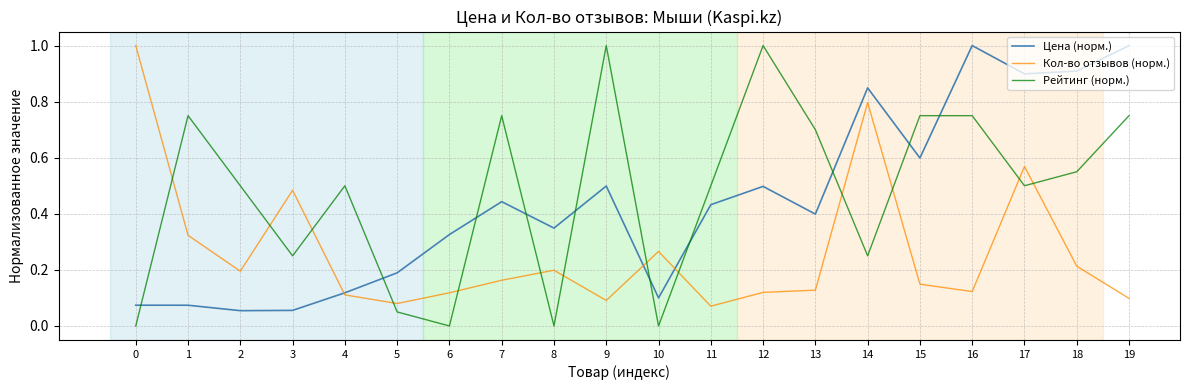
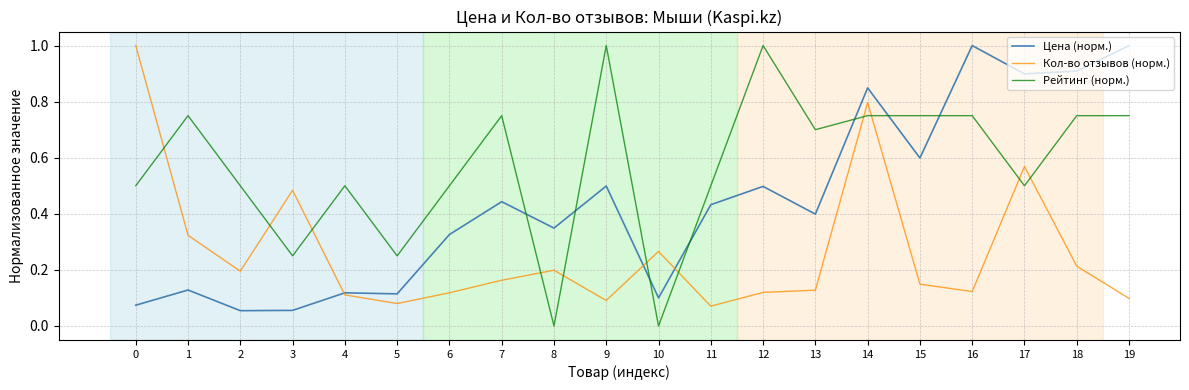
Рейтинг (норм.), 0: 0.00 -> 0.50
Цена (норм.), 1: 0.07 -> 0.13
Цена (норм.), 5: 0.19 -> 0.11
Рейтинг (норм.), 5: 0.05 -> 0.25
Рейтинг (норм.), 6: 0.00 -> 0.50
Рейтинг (норм.), 14: 0.25 -> 0.75
Рейтинг (норм.), 18: 0.55 -> 0.75
